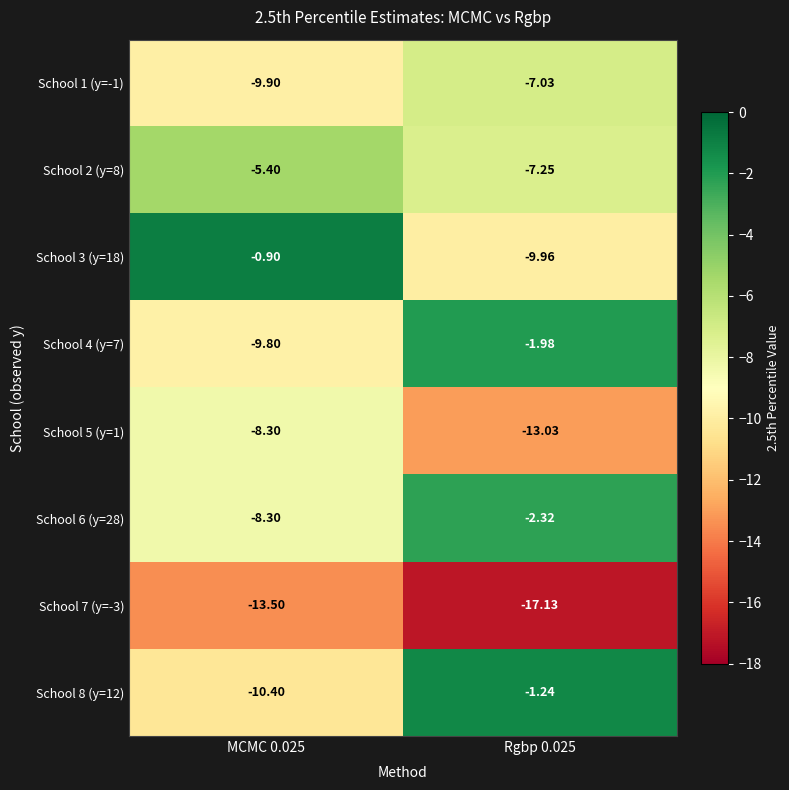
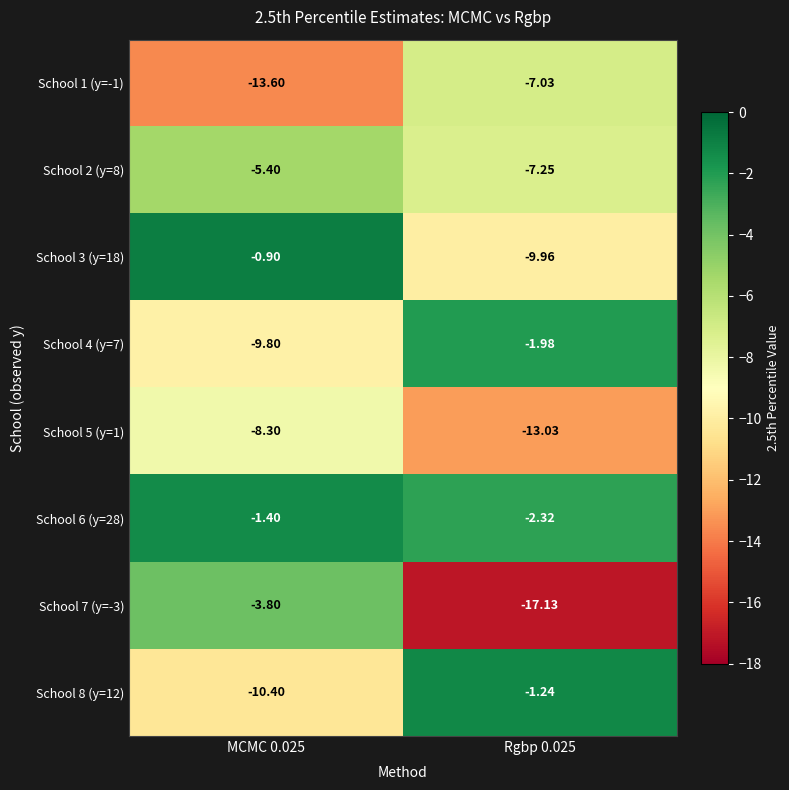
School 1 (y=-1), MCMC 0.025: -9.90 -> -13.60
School 6 (y=28), MCMC 0.025: -8.30 -> -1.40
School 7 (y=-3), MCMC 0.025: -13.50 -> -3.80
